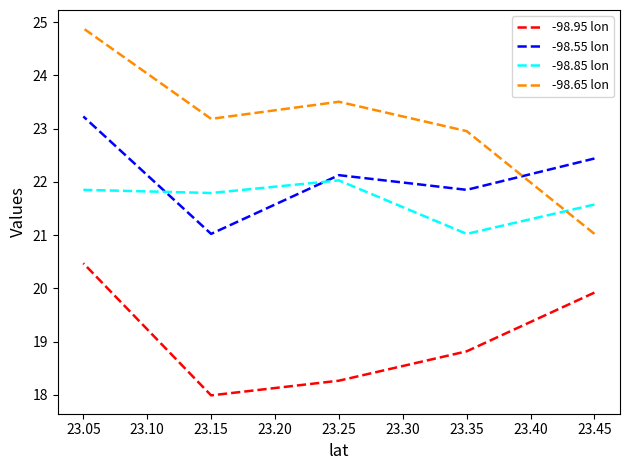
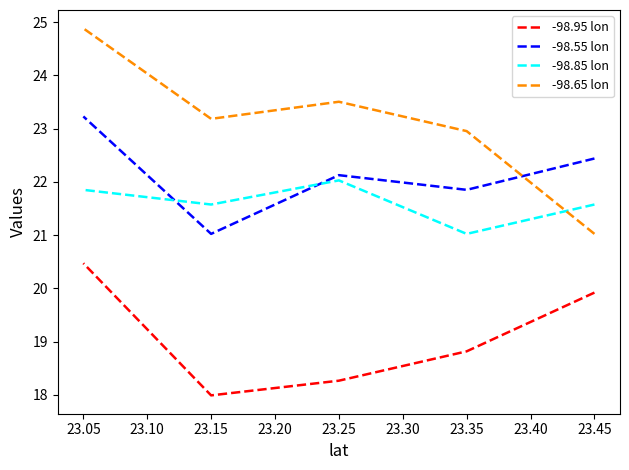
-98.85 lon, 23.15: 21.8 -> 21.6
